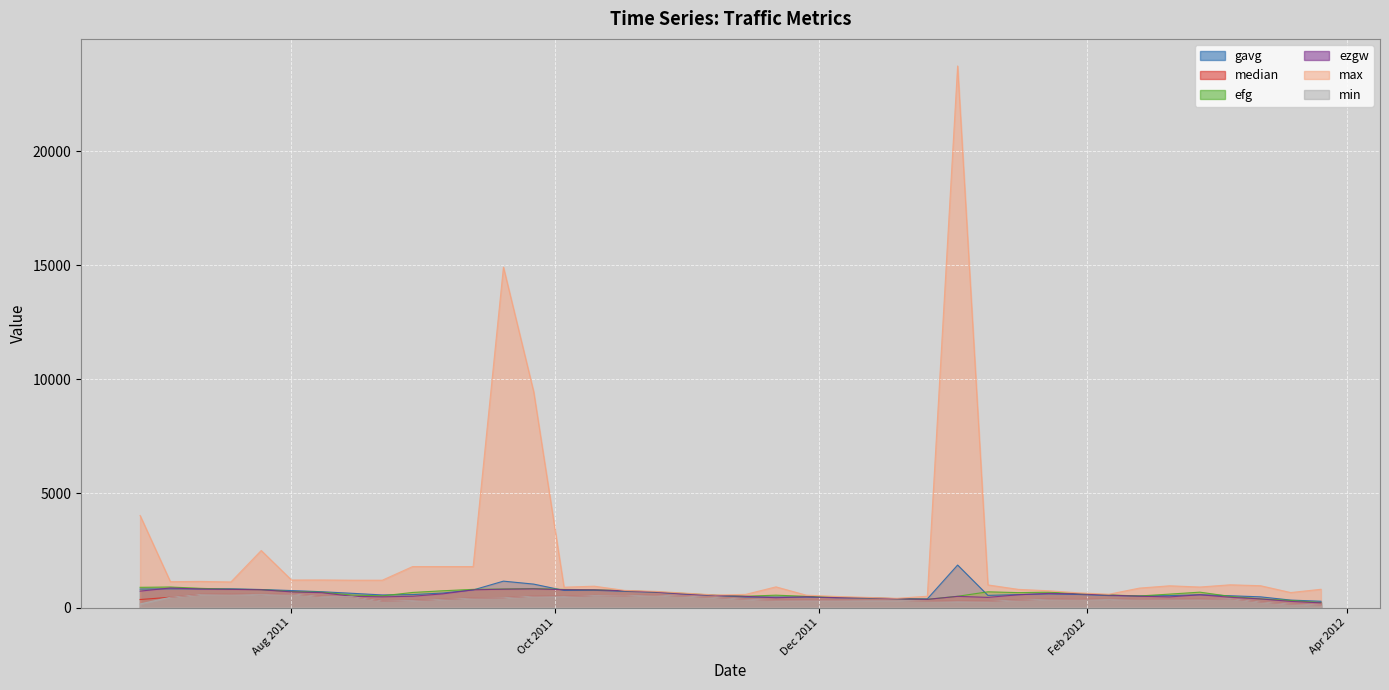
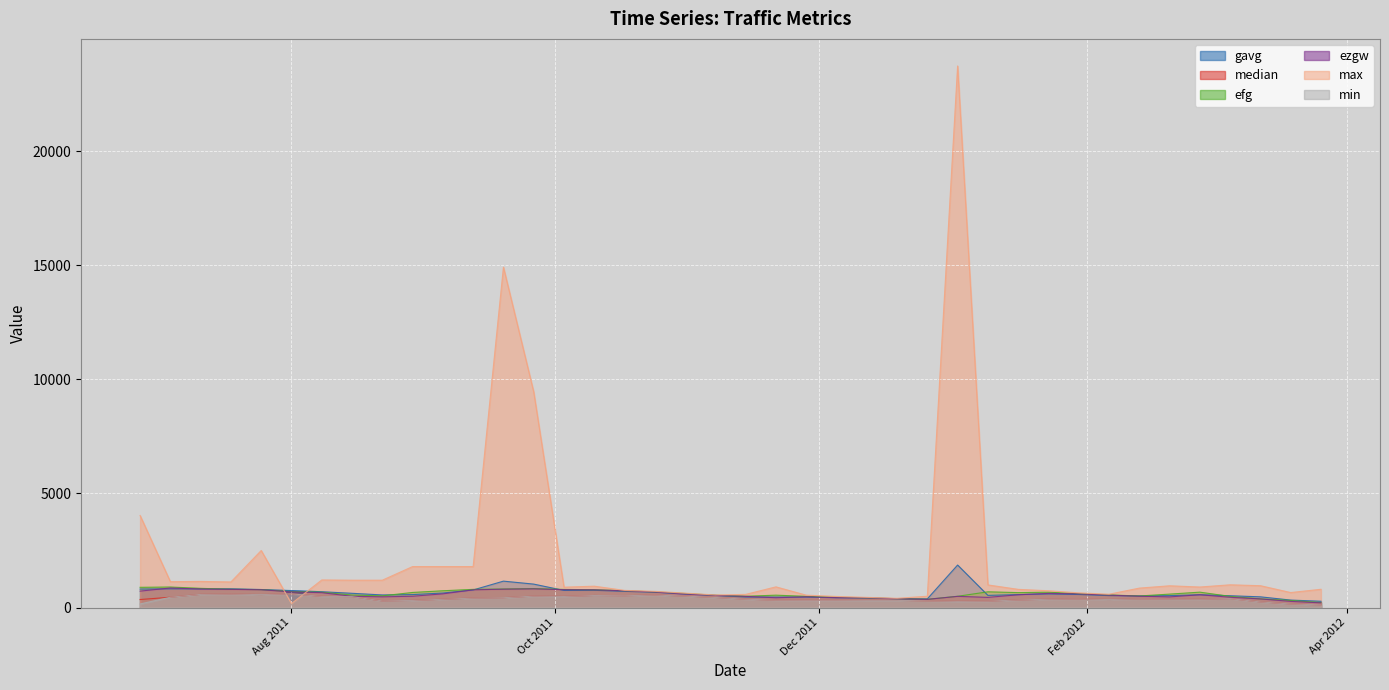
max, Aug 2011: 1200 -> 200
